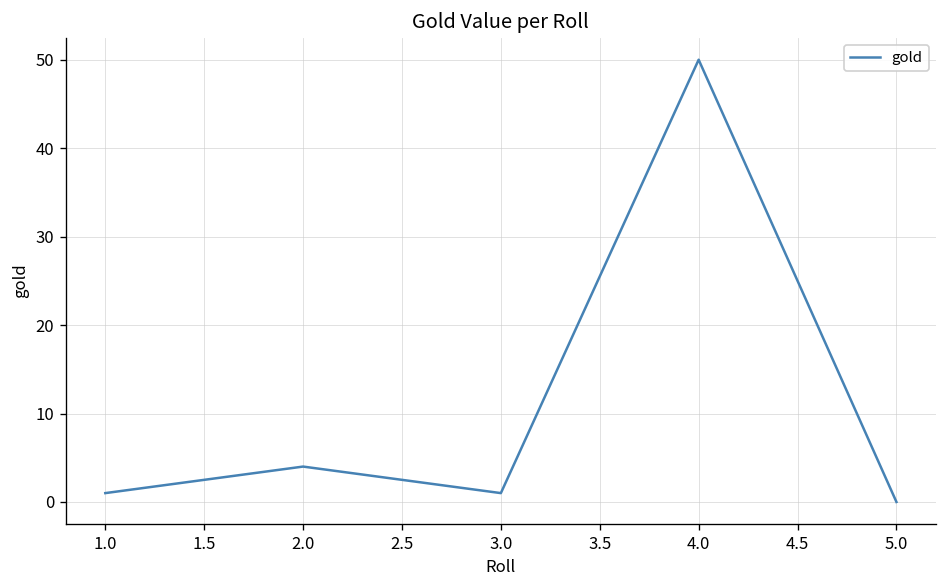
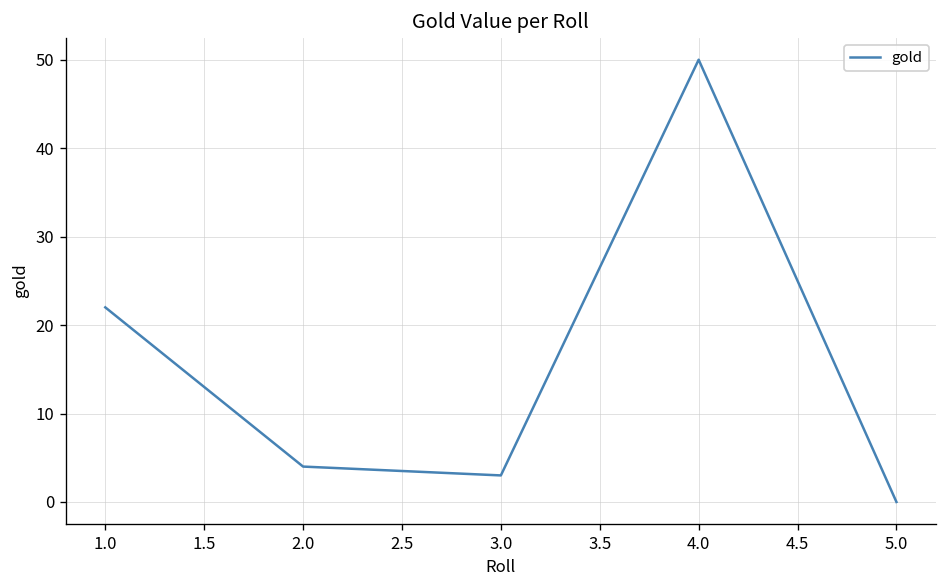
1.0: 1 -> 22
3.0: 1 -> 3
